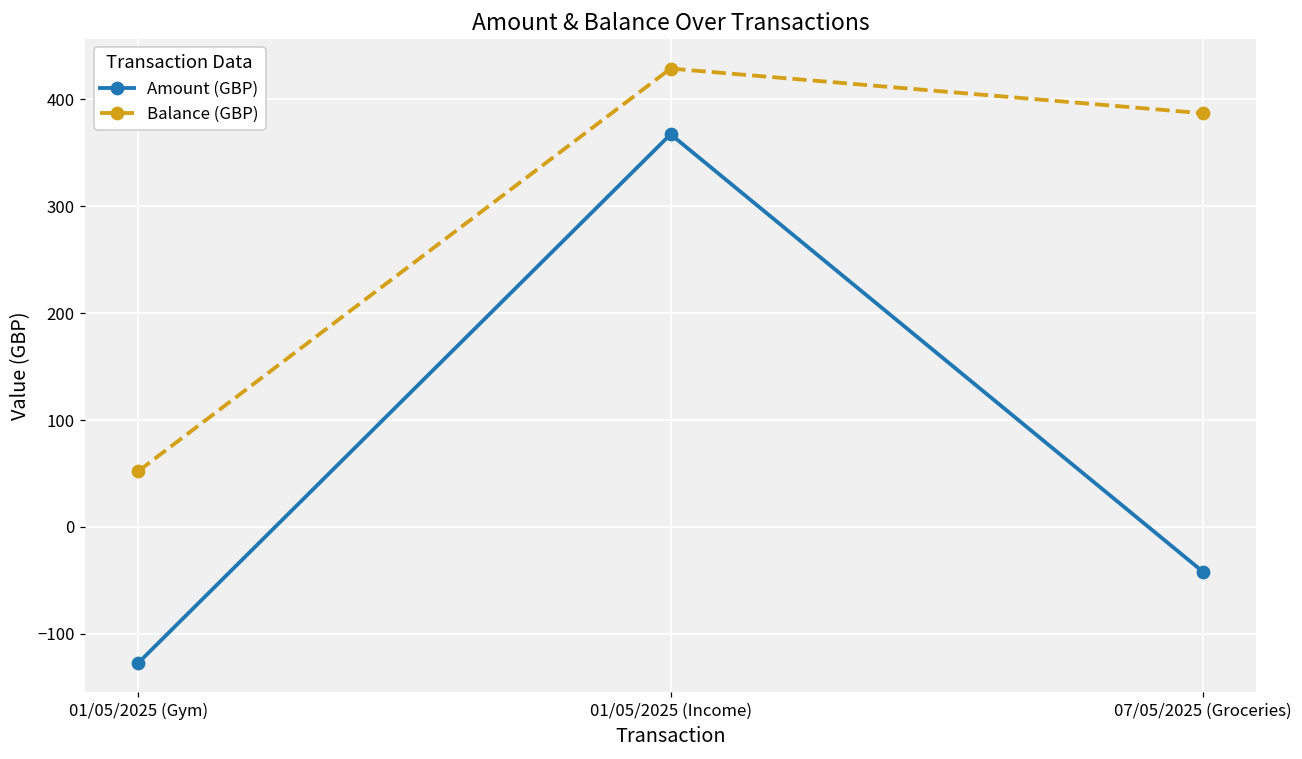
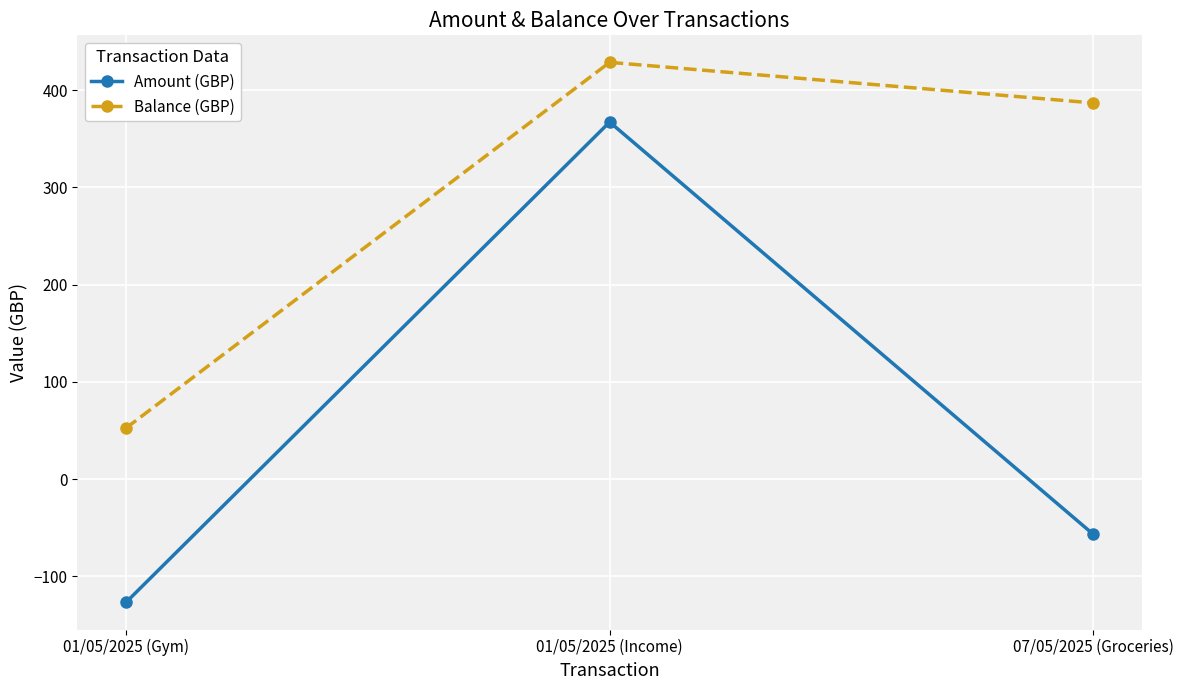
Amount (GBP), 07/05/2025 (Groceries): -40 -> -60
